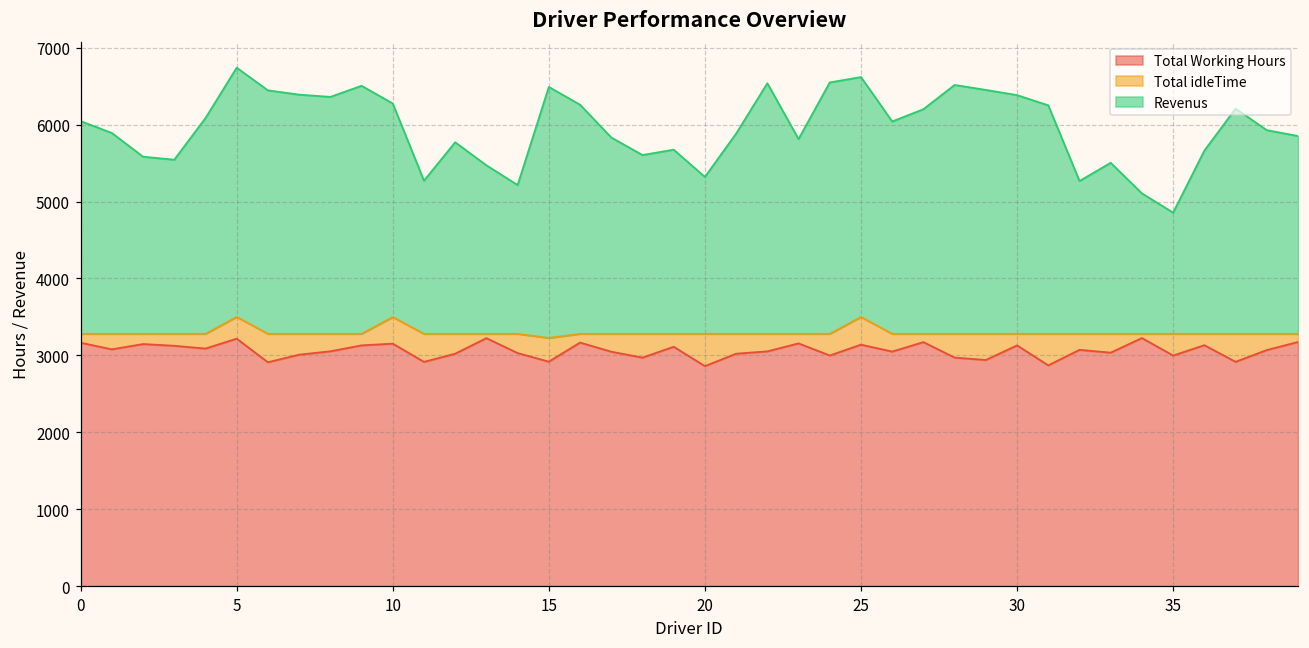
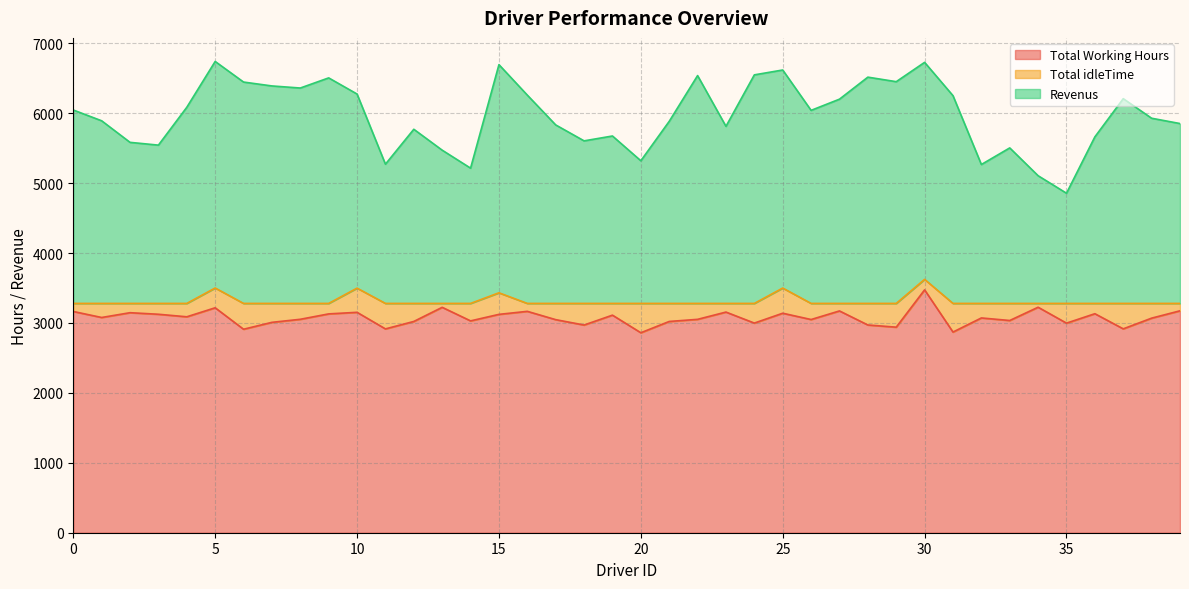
Total Working Hours, 15: 2900 -> 3100
Total Working Hours, 30: 3100 -> 3500
